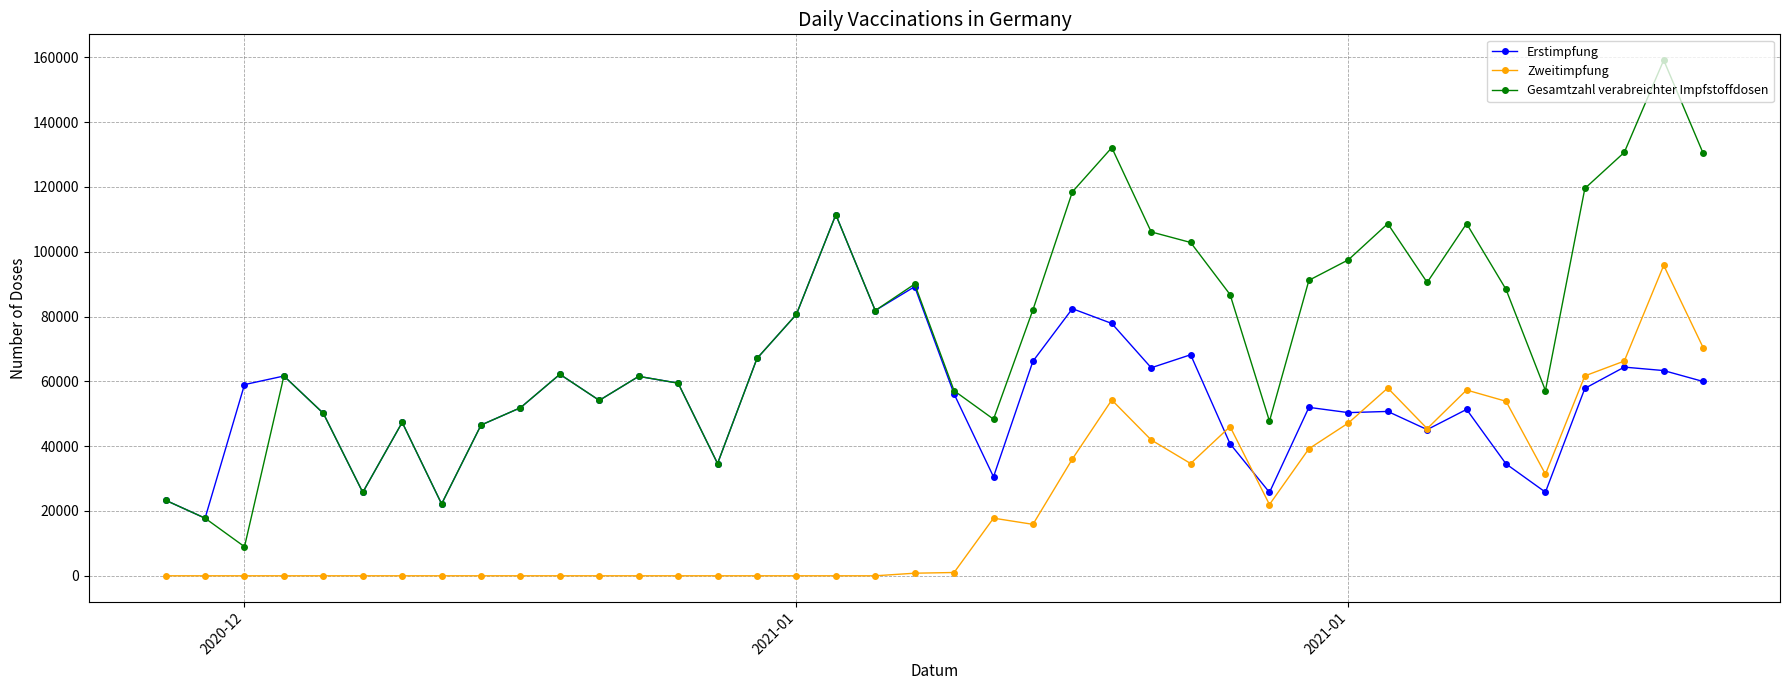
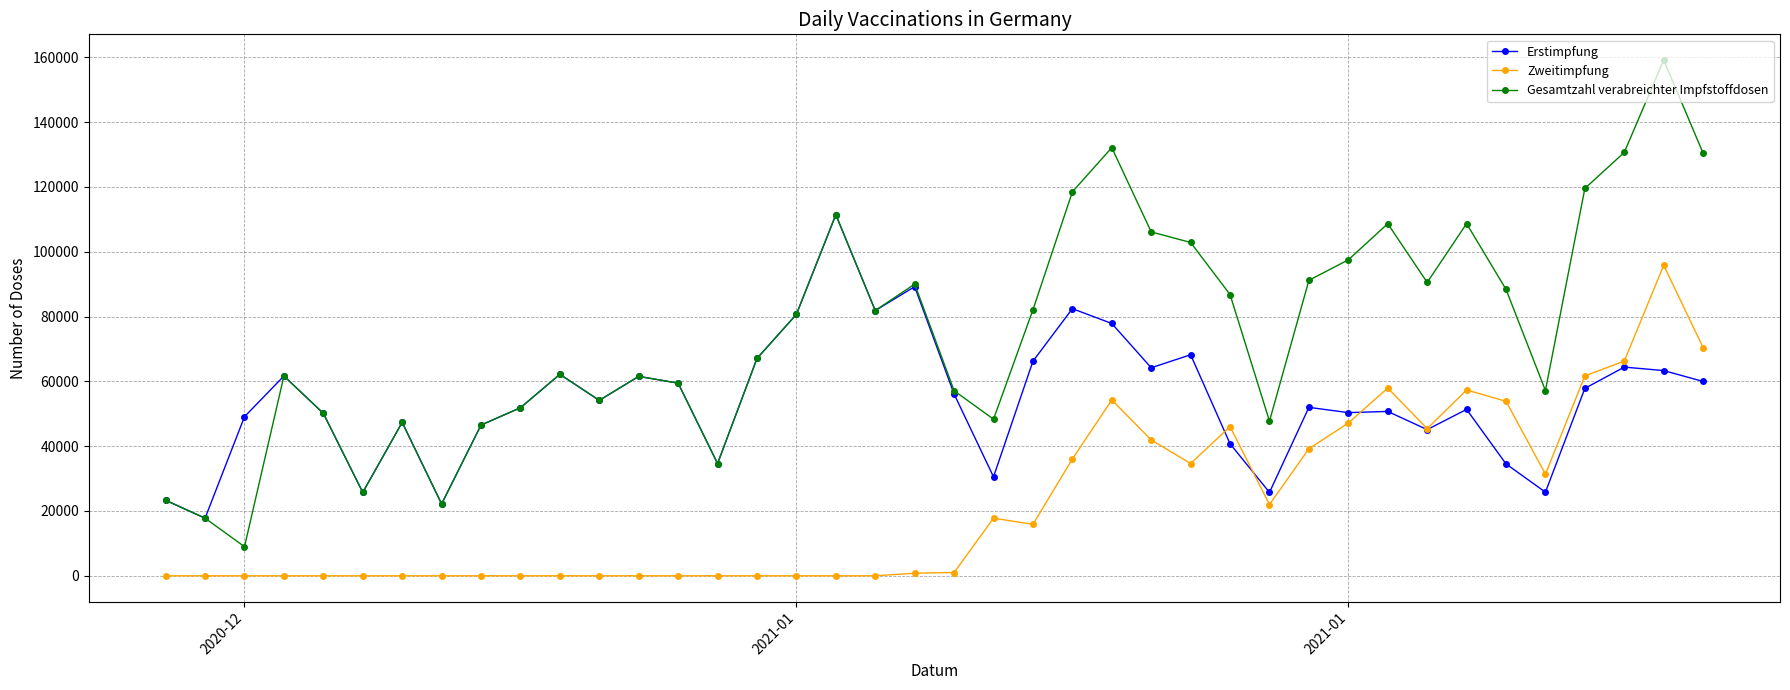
Erstimpfung, 2020-12: 59000 -> 49000
